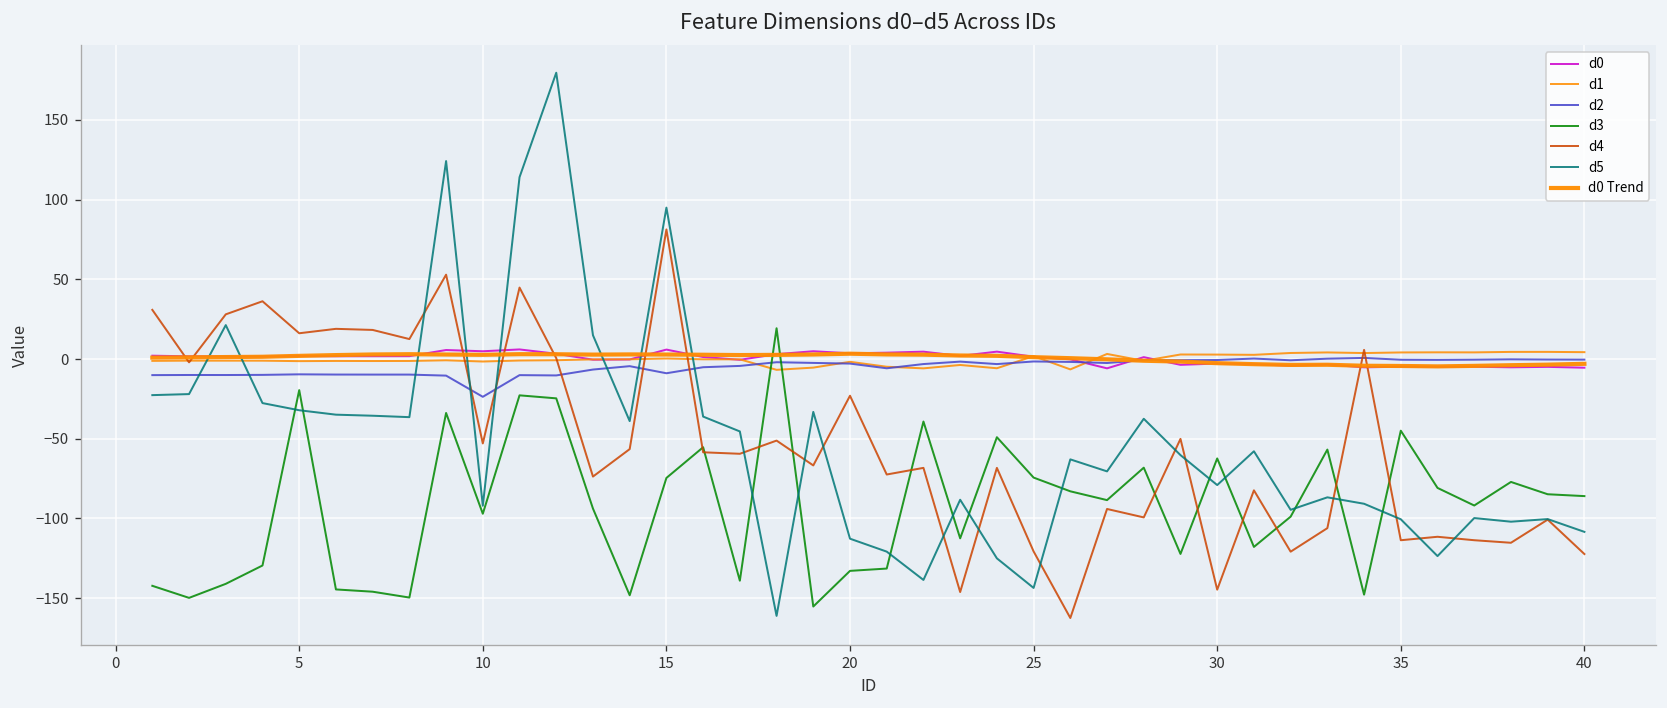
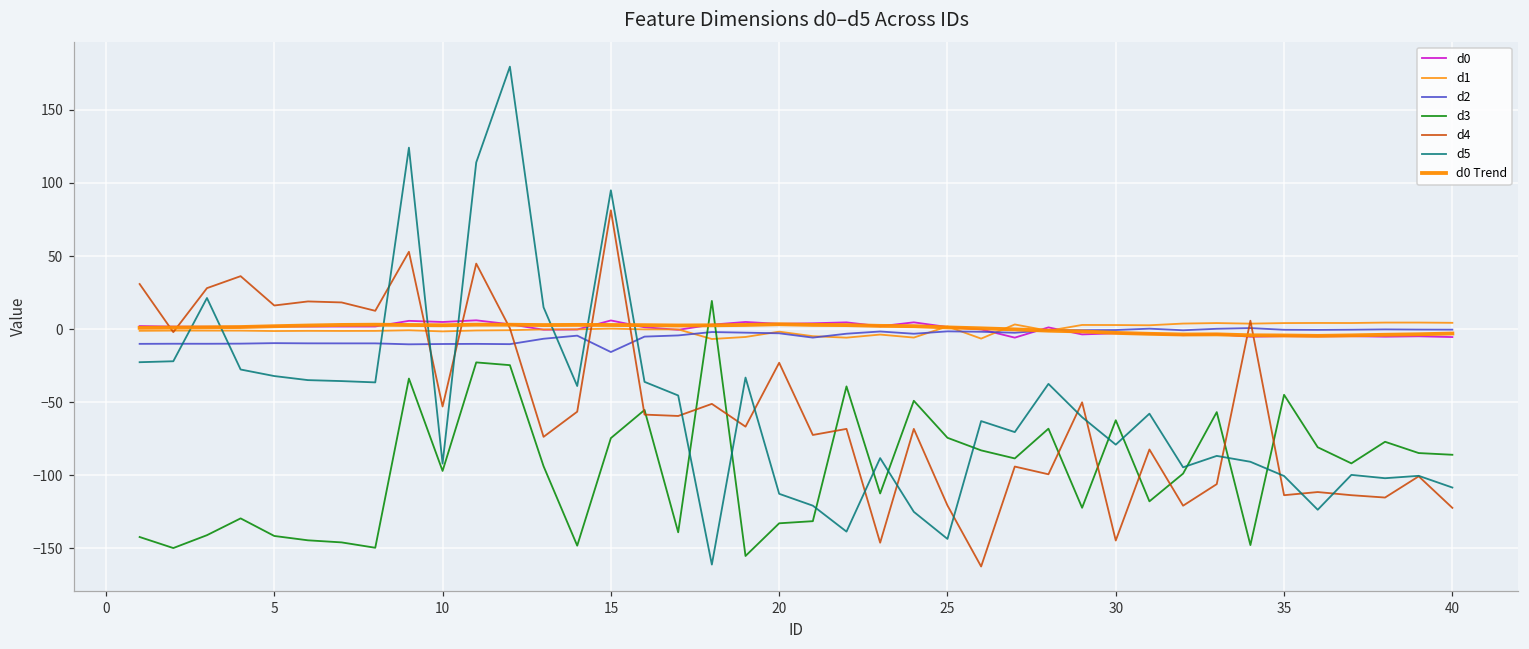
d3, 5: -20 -> -142
d2, 10: -24 -> -10
d2, 15: -9 -> -16
